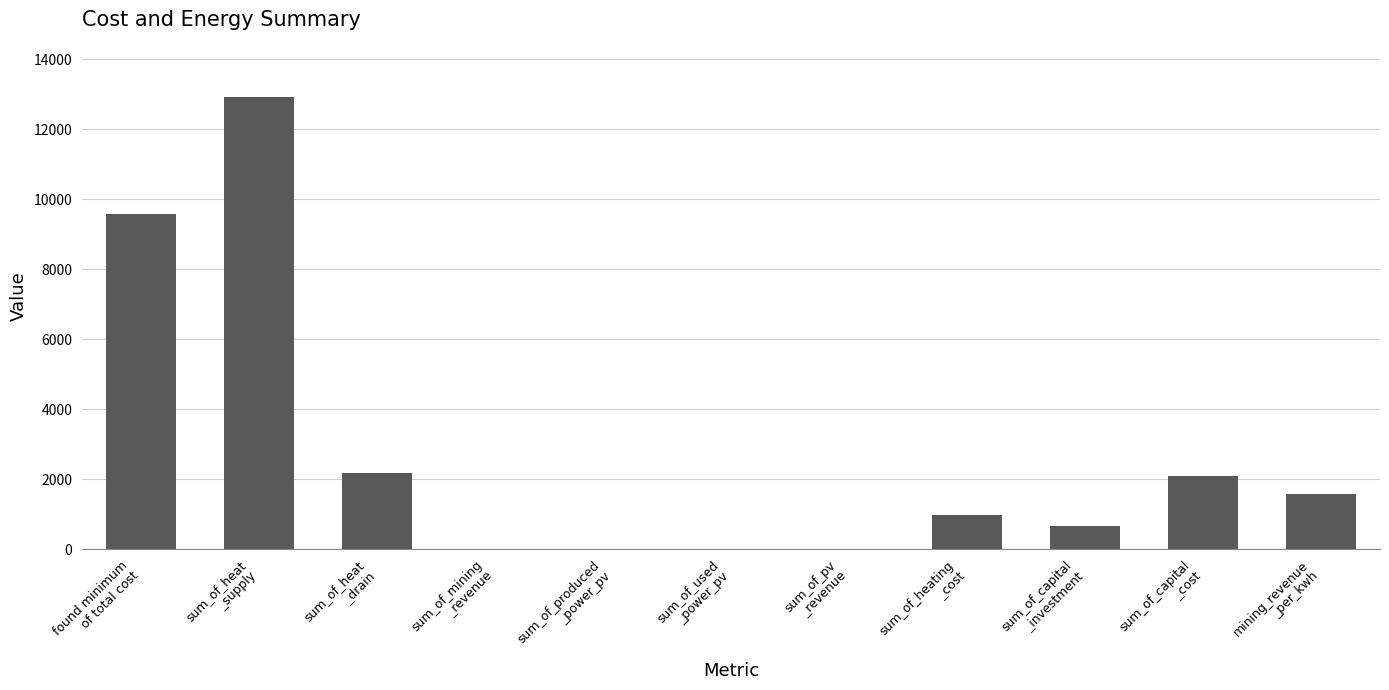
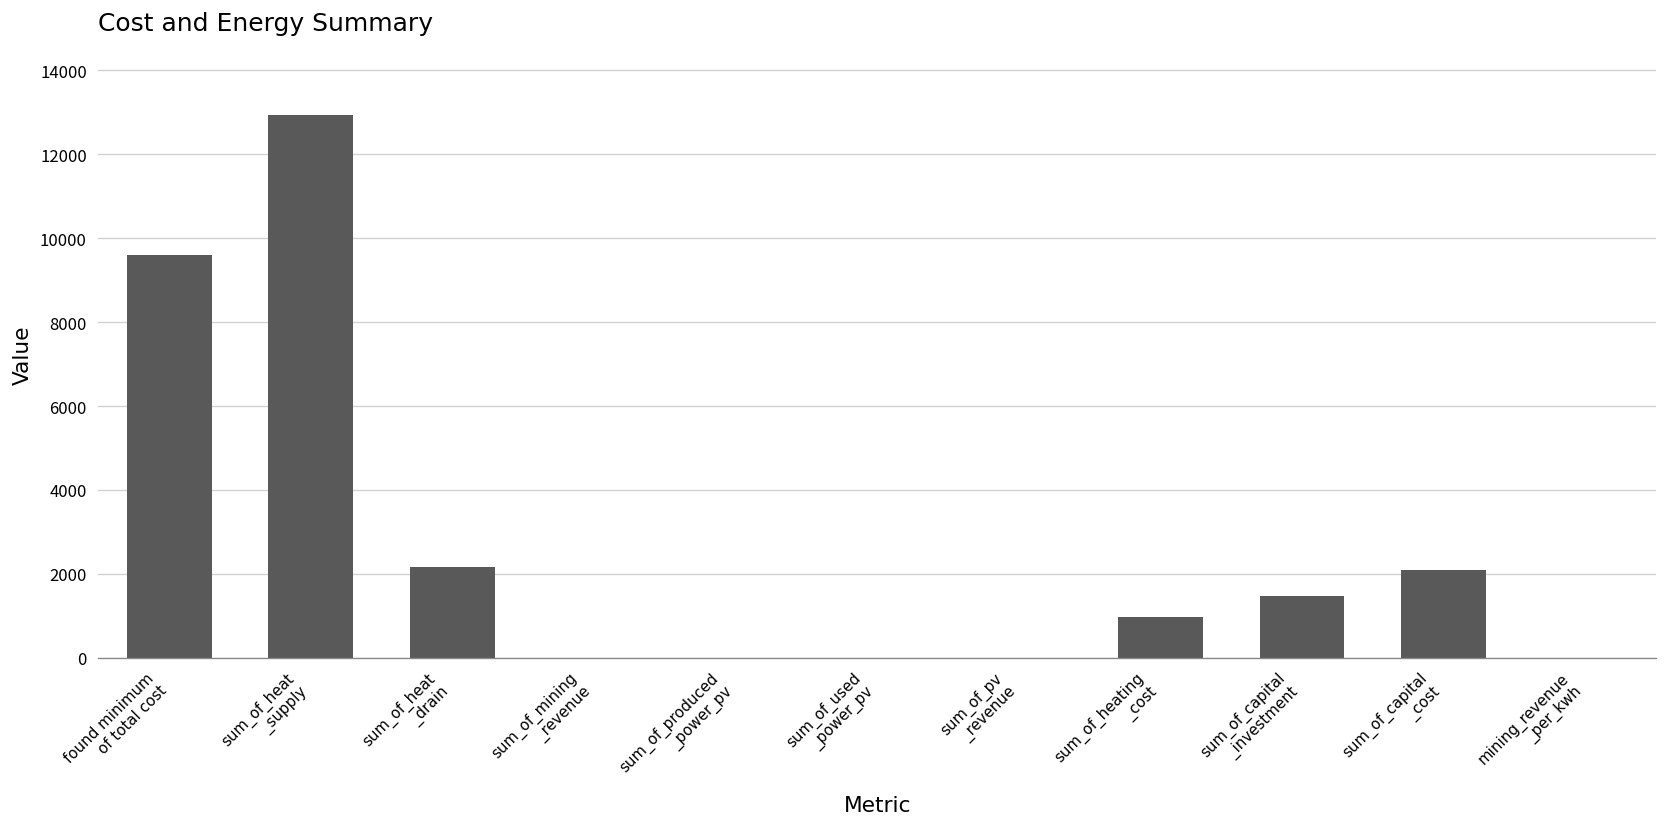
sum_of_capital _investment: 600 -> 1500
mining_revenue _per_kwh: 1600 -> 0
